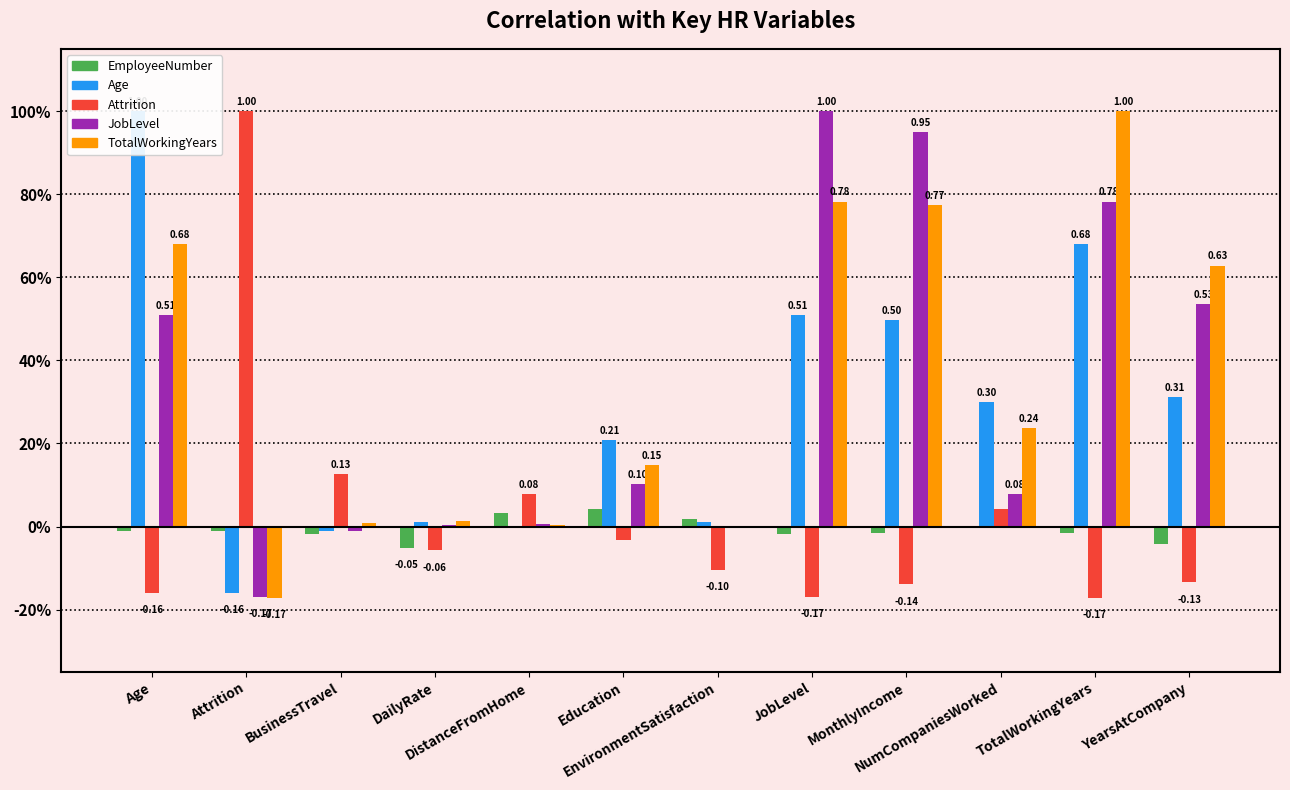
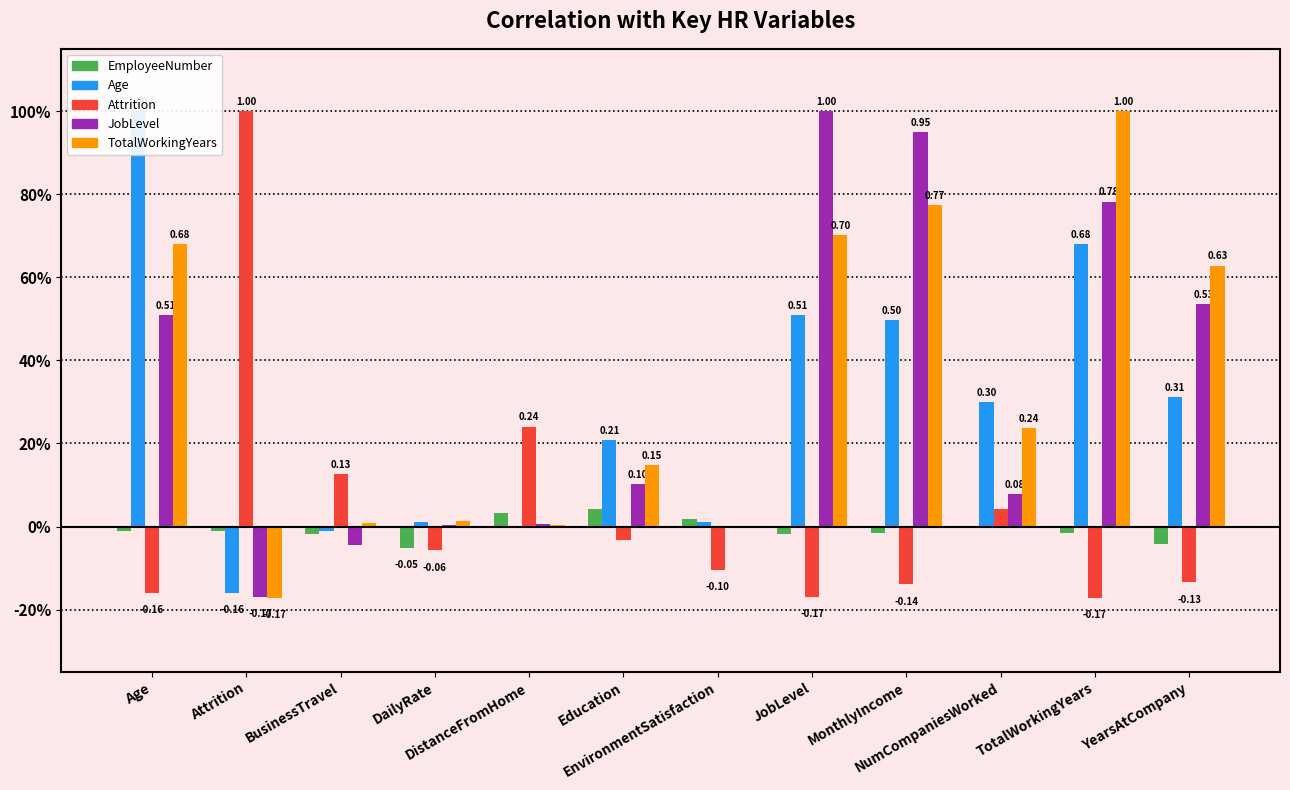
JobLevel, BusinessTravel: -1% -> -4%
Attrition, DistanceFromHome: 0.08 -> 0.24
TotalWorkingYears, JobLevel: 0.78 -> 0.70
